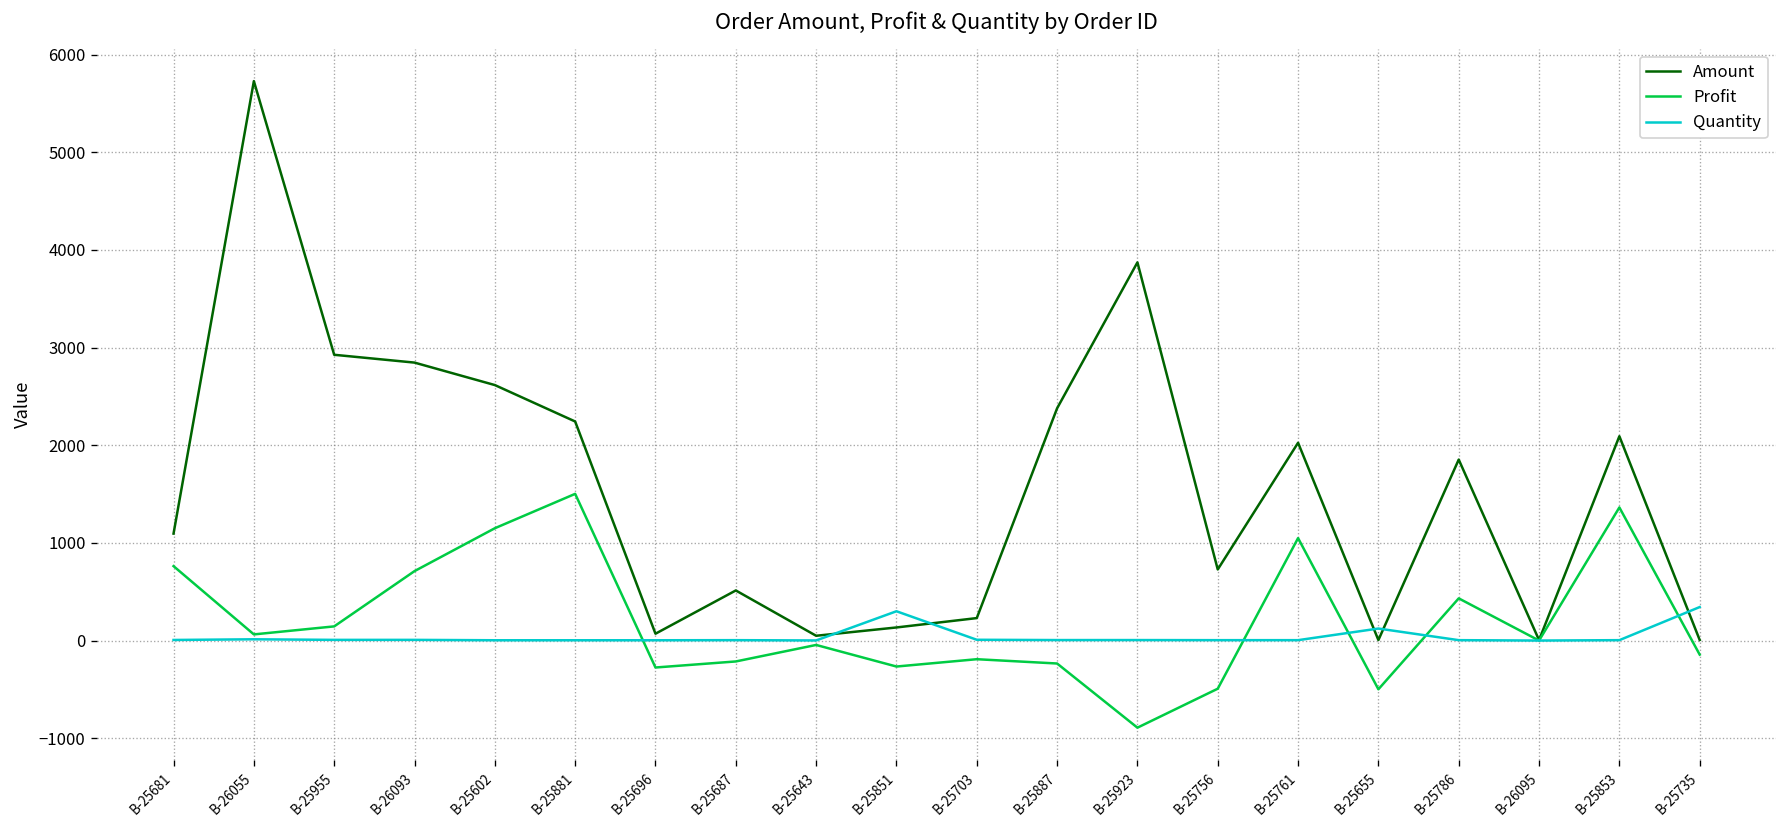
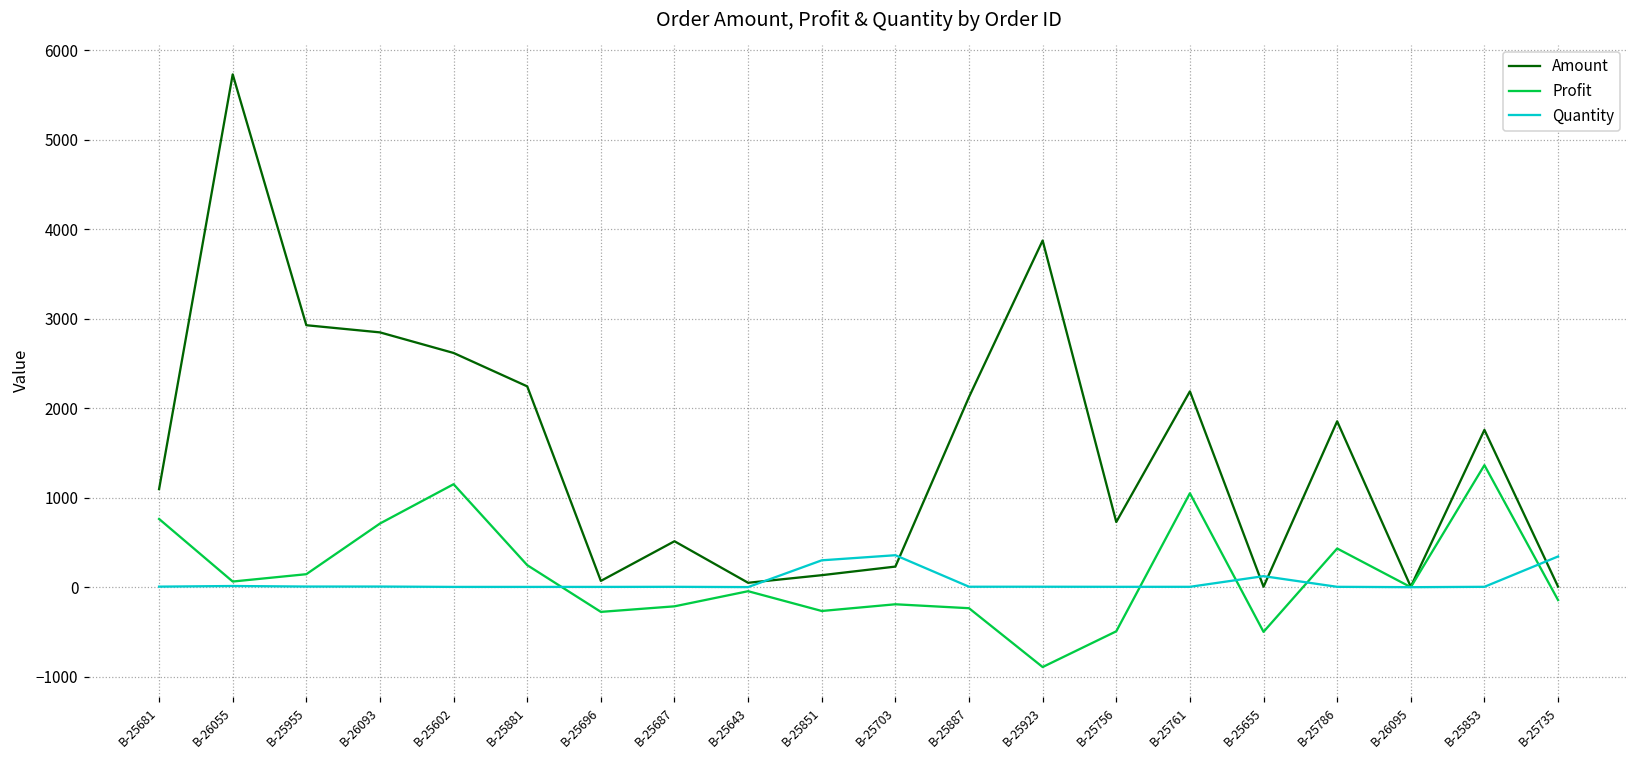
Profit, B-25881: 1500 -> 200
Quantity, B-25703: 0 -> 400
Amount, B-25887: 2400 -> 2100
Amount, B-25761: 2000 -> 2200
Amount, B-25853: 2100 -> 1800
